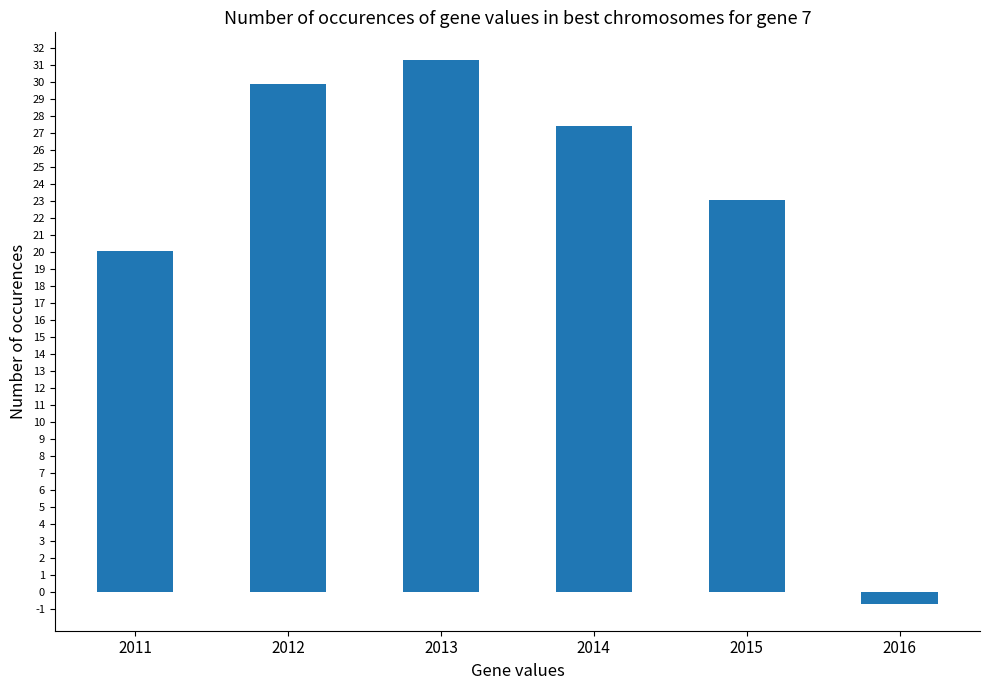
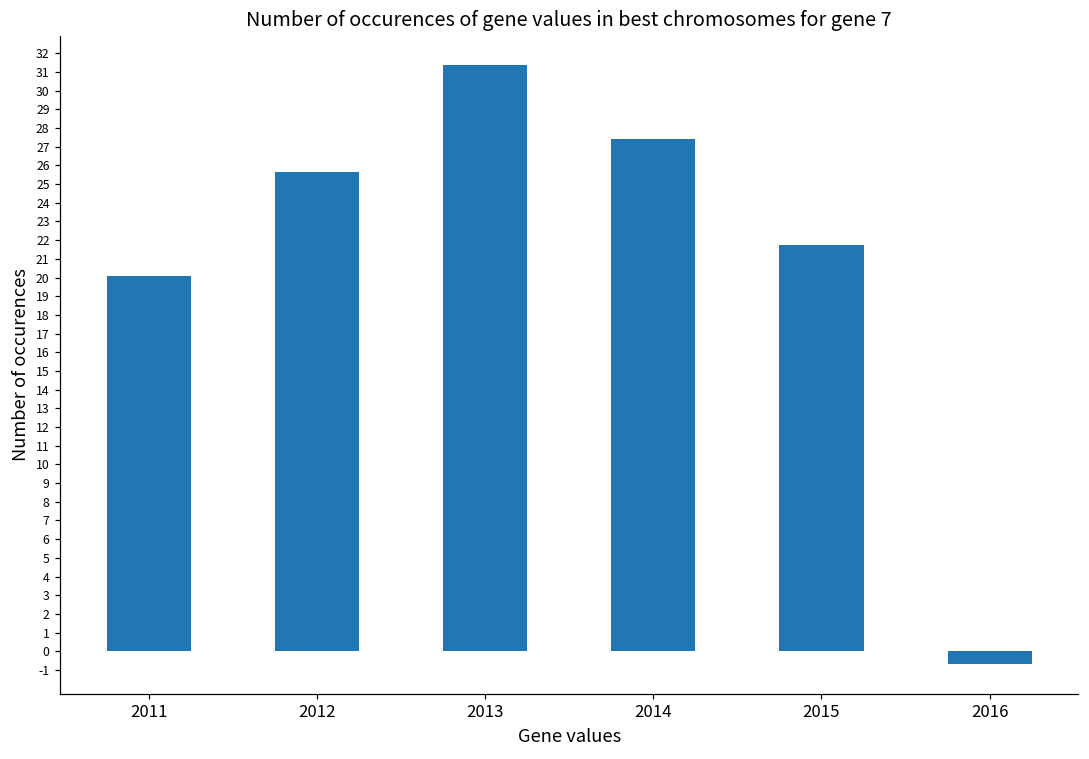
2012: 29.9 -> 25.7
2015: 23.1 -> 21.7
